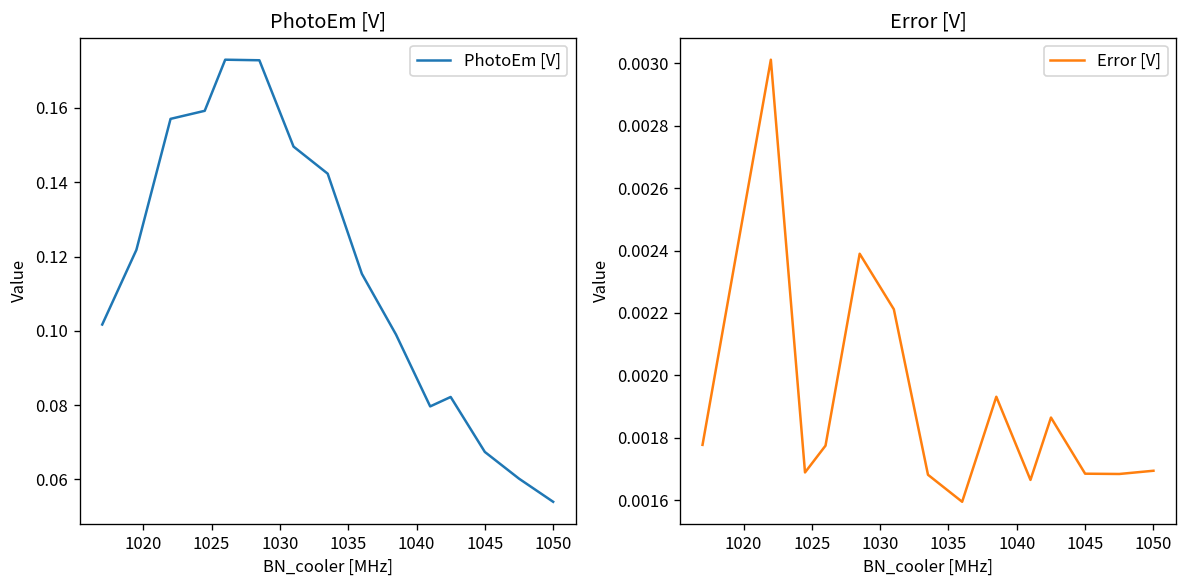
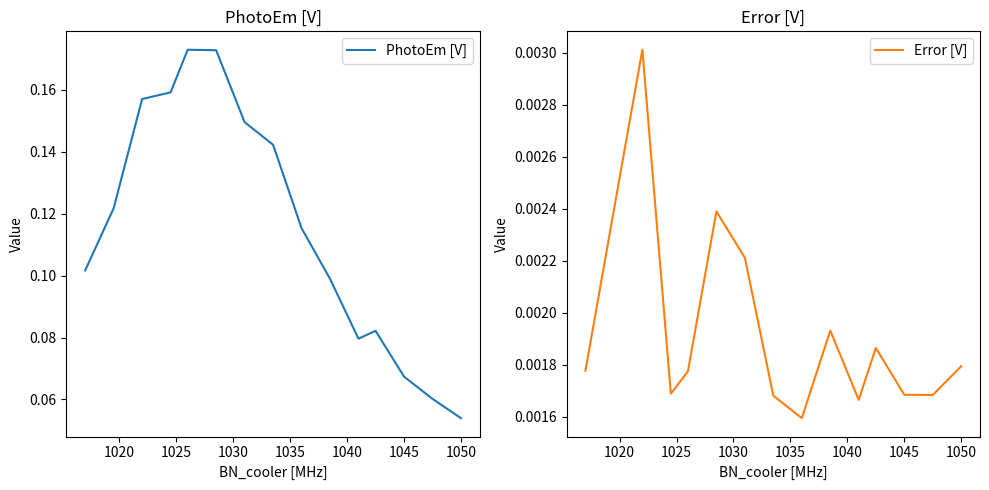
Error [V], 1050: 0.00169 -> 0.00179
